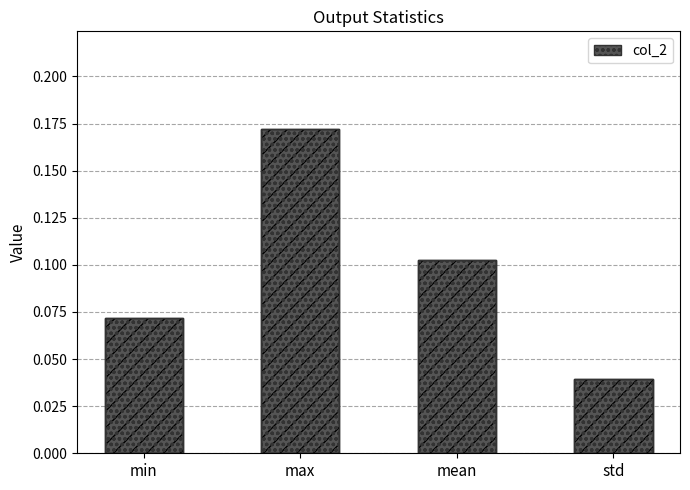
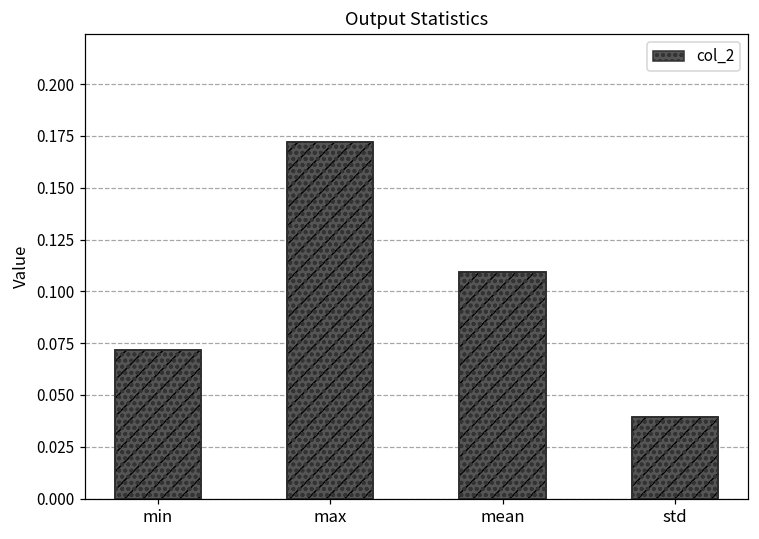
mean: 0.103 -> 0.109
